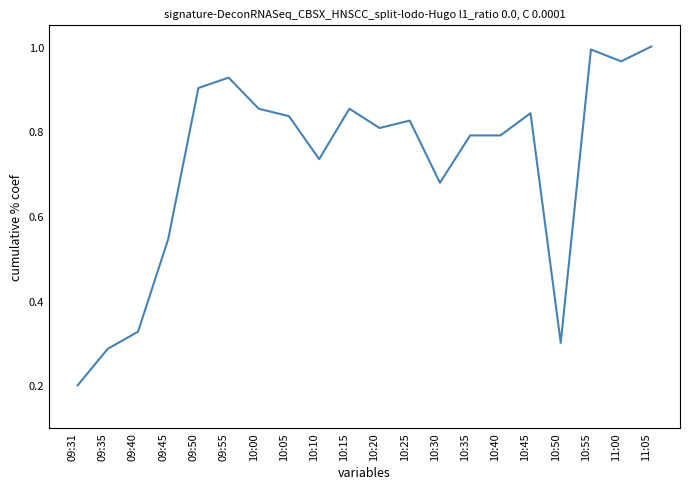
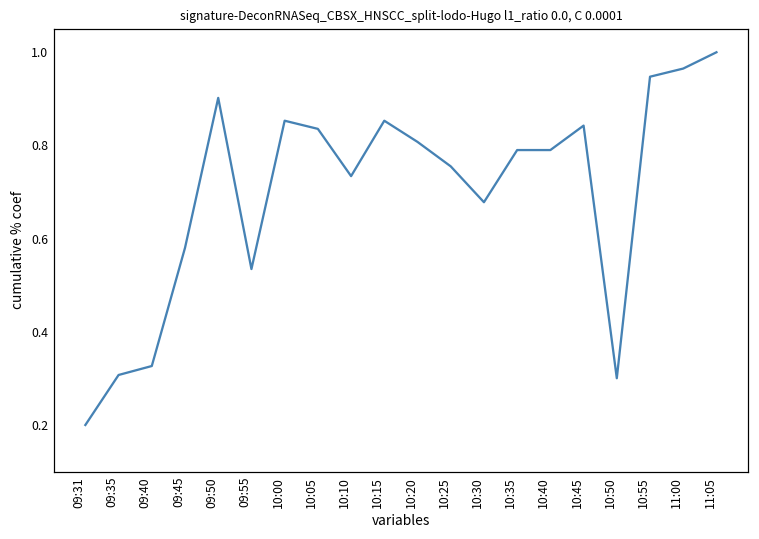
09:35: 0.29 -> 0.31
09:45: 0.55 -> 0.58
09:55: 0.93 -> 0.53
10:25: 0.83 -> 0.76
10:55: 0.99 -> 0.95
